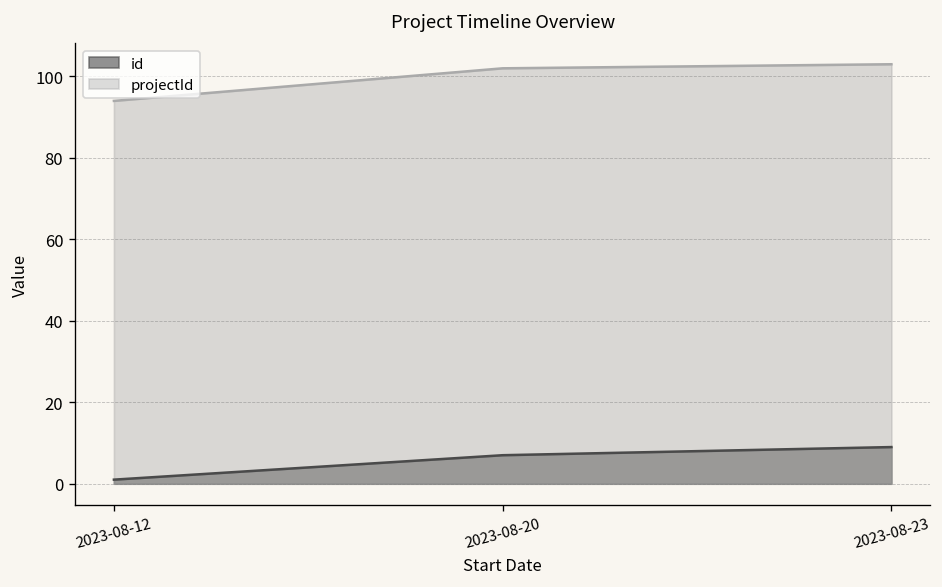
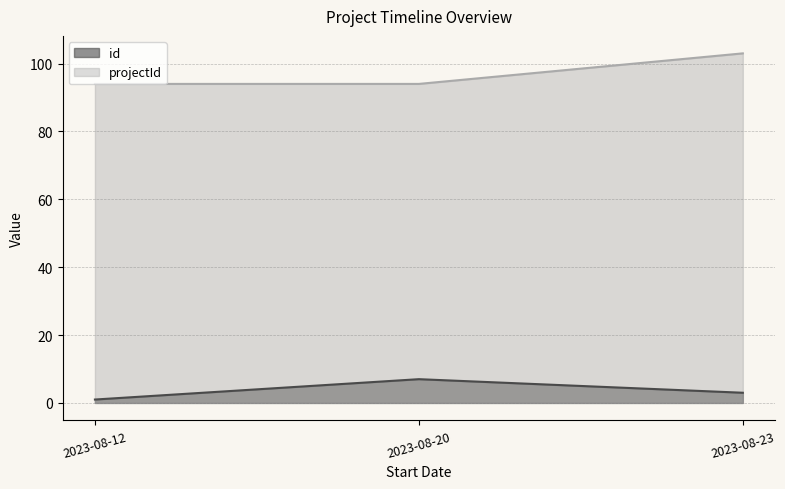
projectId, 2023-08-20: 102 -> 94
id, 2023-08-23: 9 -> 3
